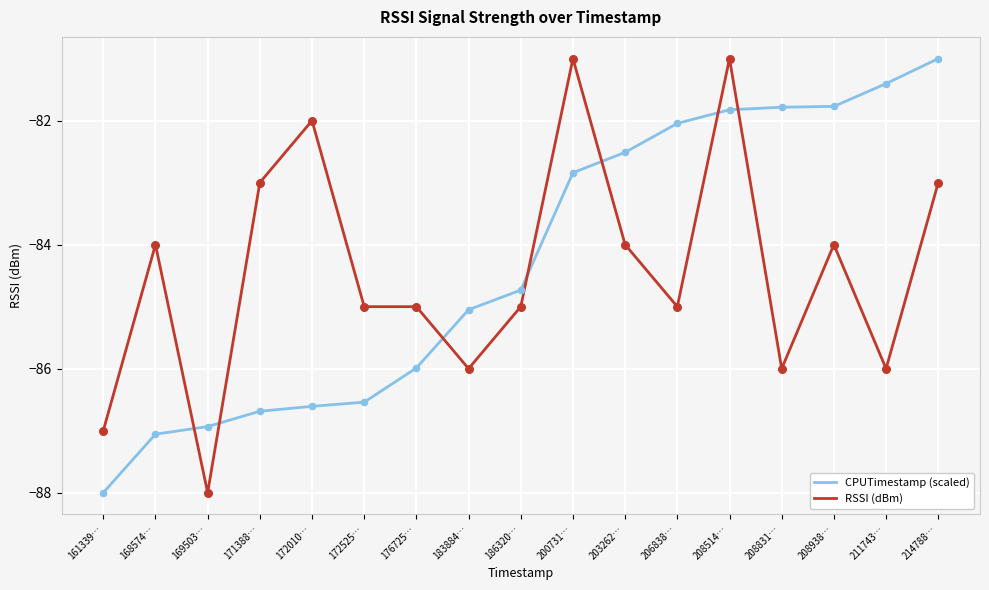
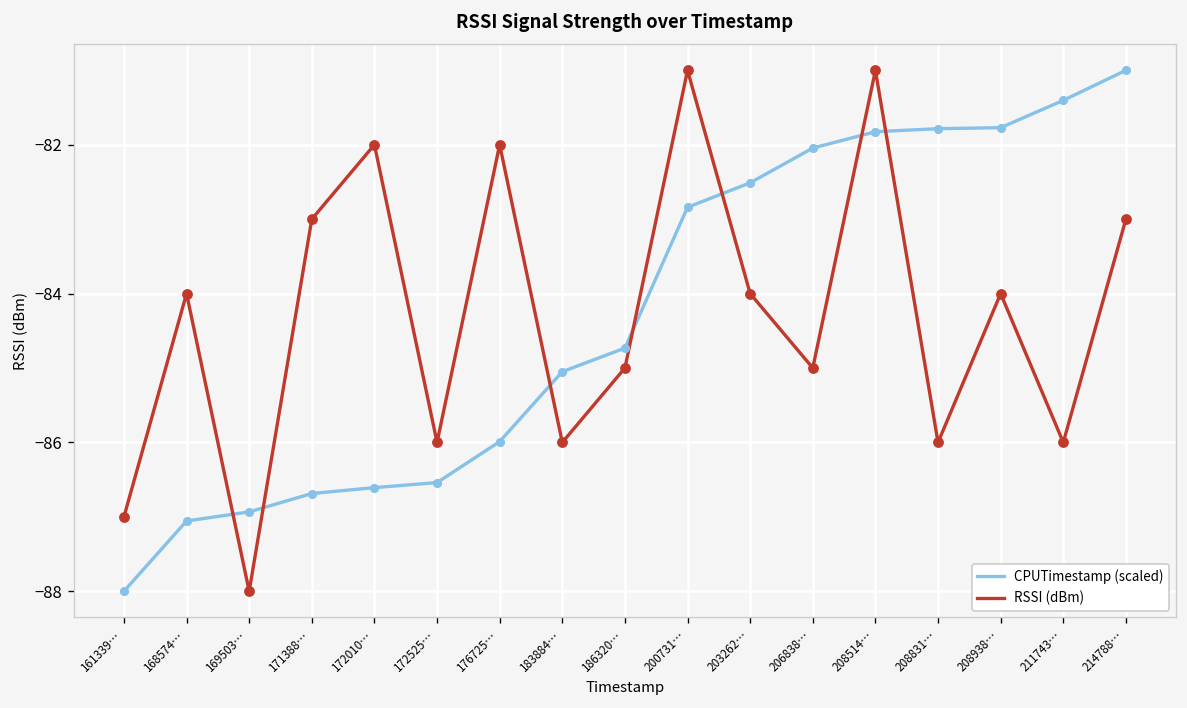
RSSI (dBm), 172525…: -85 -> -86
RSSI (dBm), 176725…: -85 -> -82
